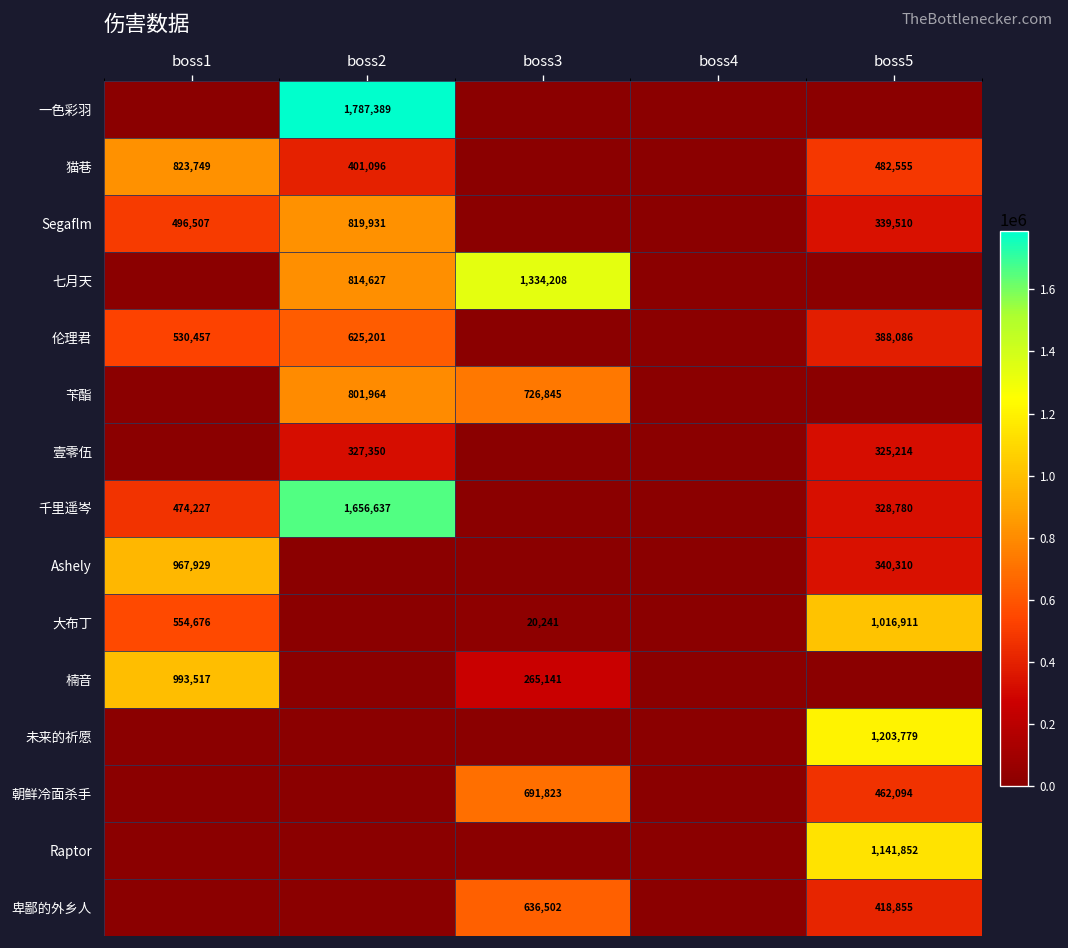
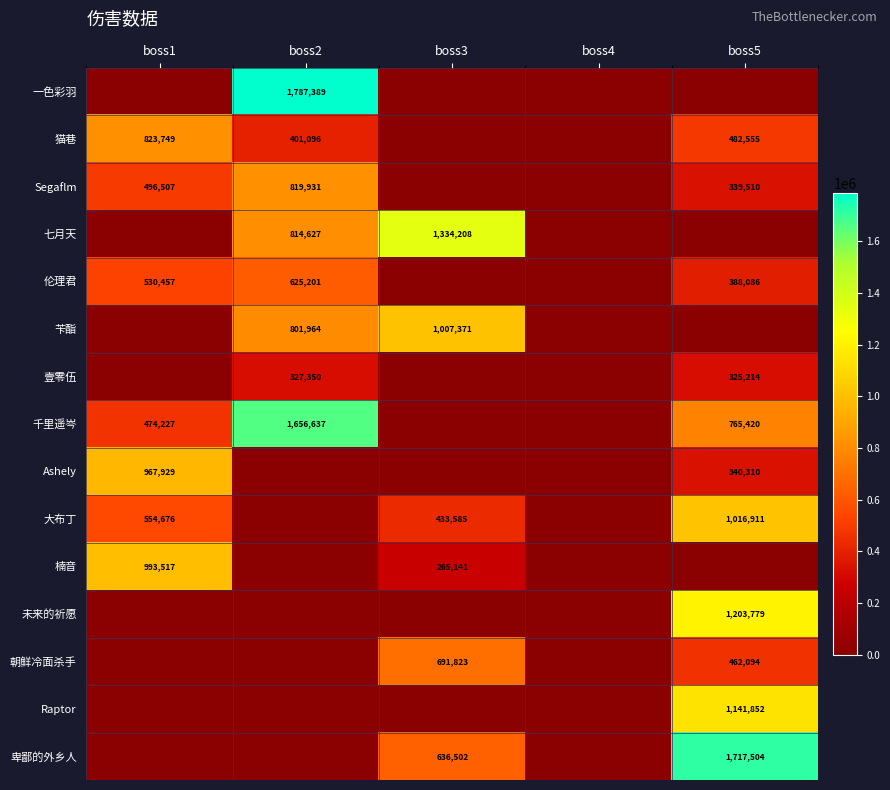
苄酯, boss3: 726,845 -> 1,007,371
千里遥岑, boss5: 328,780 -> 765,420
大布丁, boss3: 20,241 -> 433,585
卑鄙的外乡人, boss5: 418,855 -> 1,717,504
